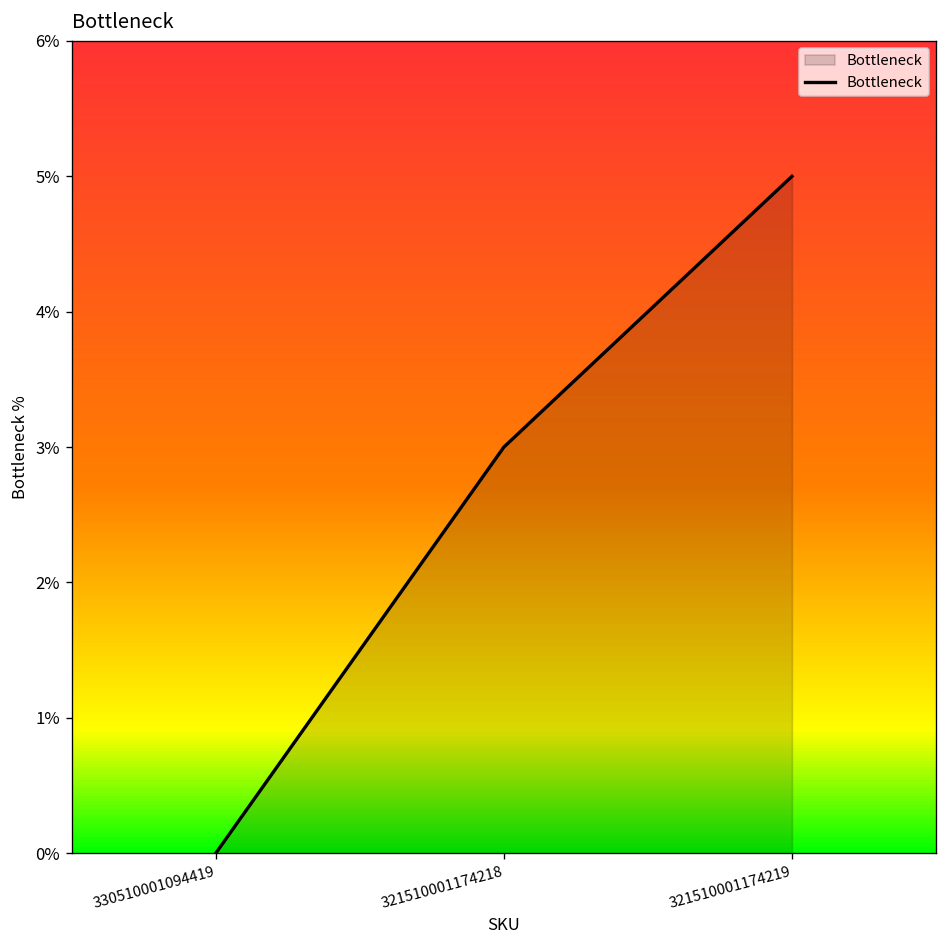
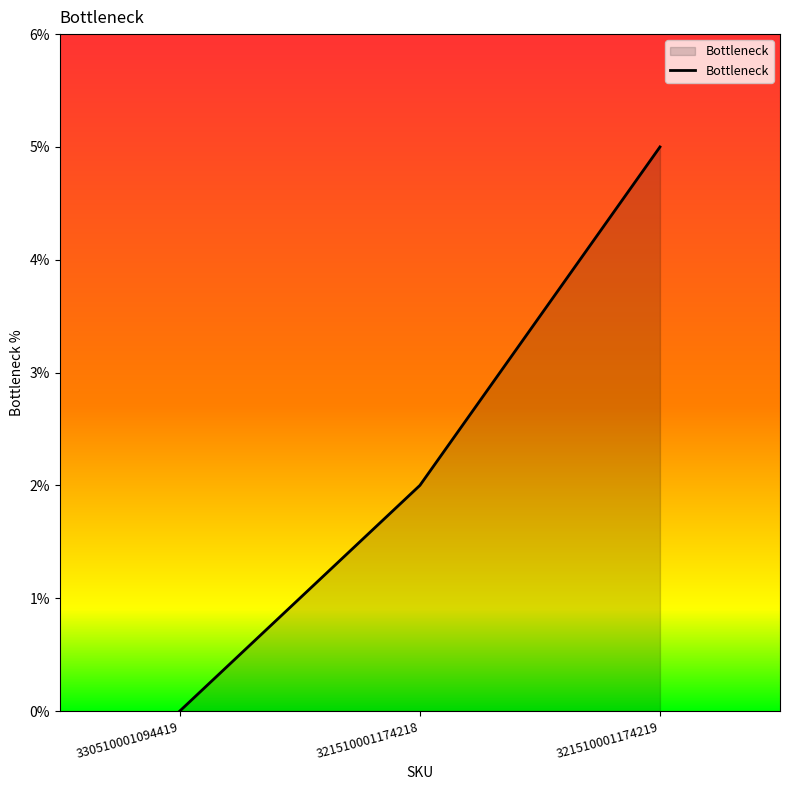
321510001174218: 3% -> 2%
